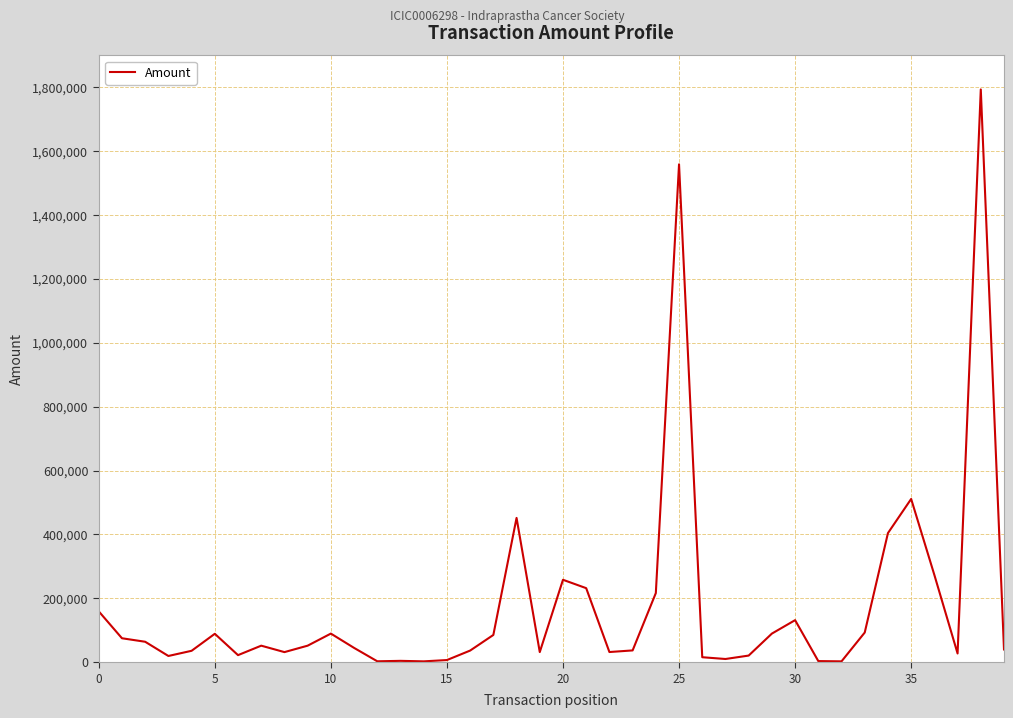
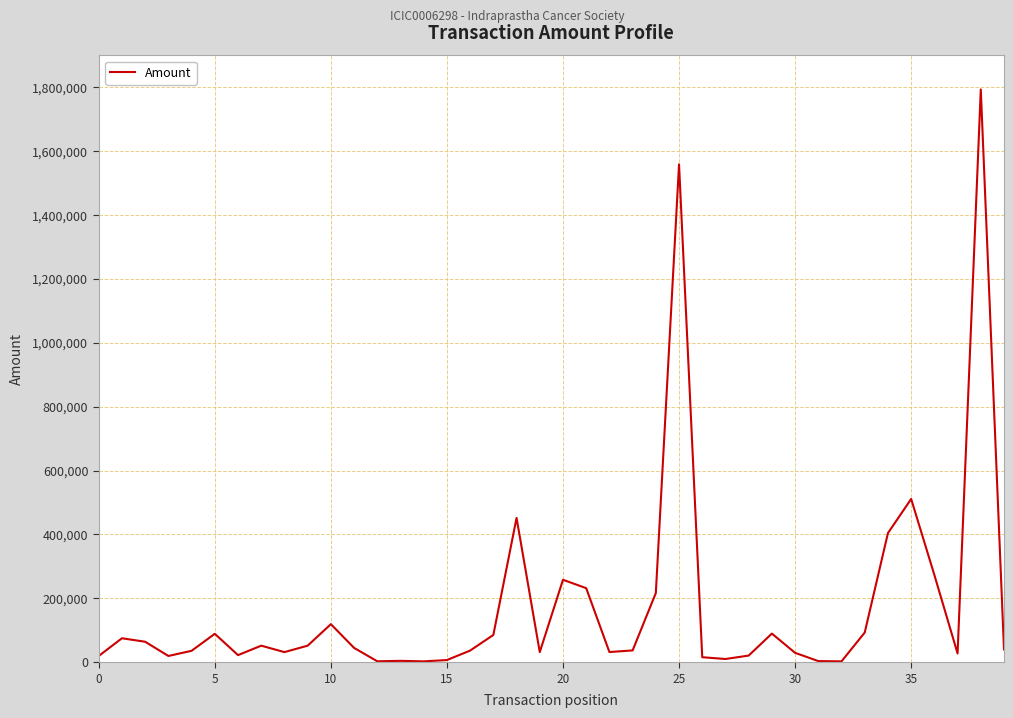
0: 160,000 -> 20,000
10: 90,000 -> 120,000
30: 130,000 -> 30,000
